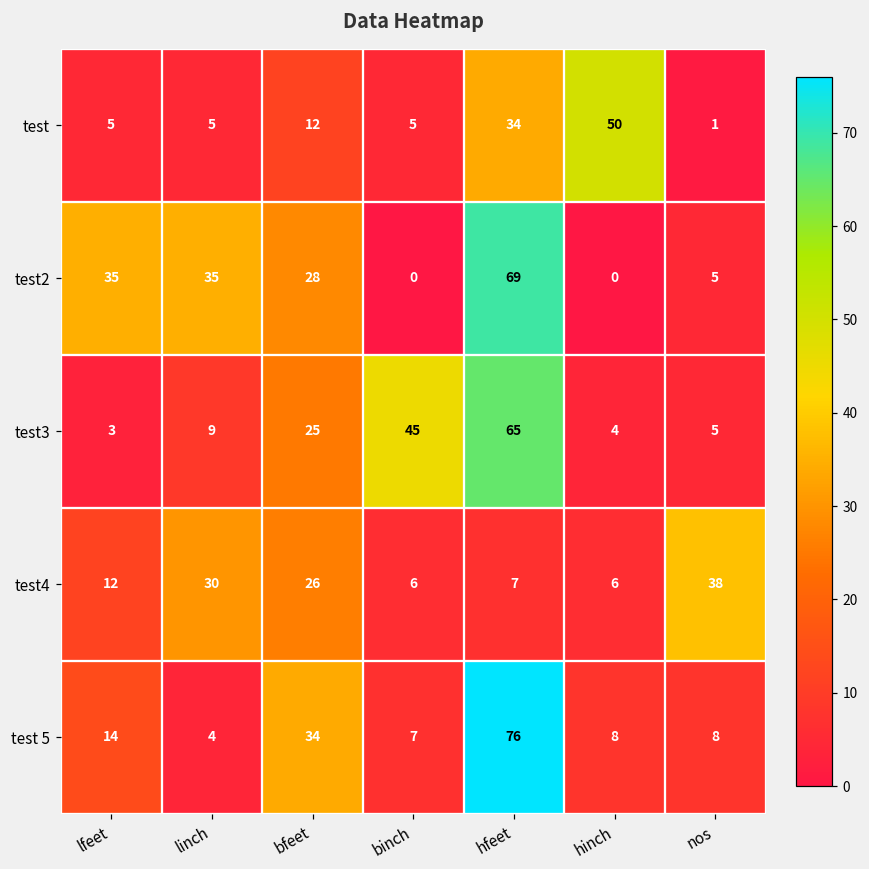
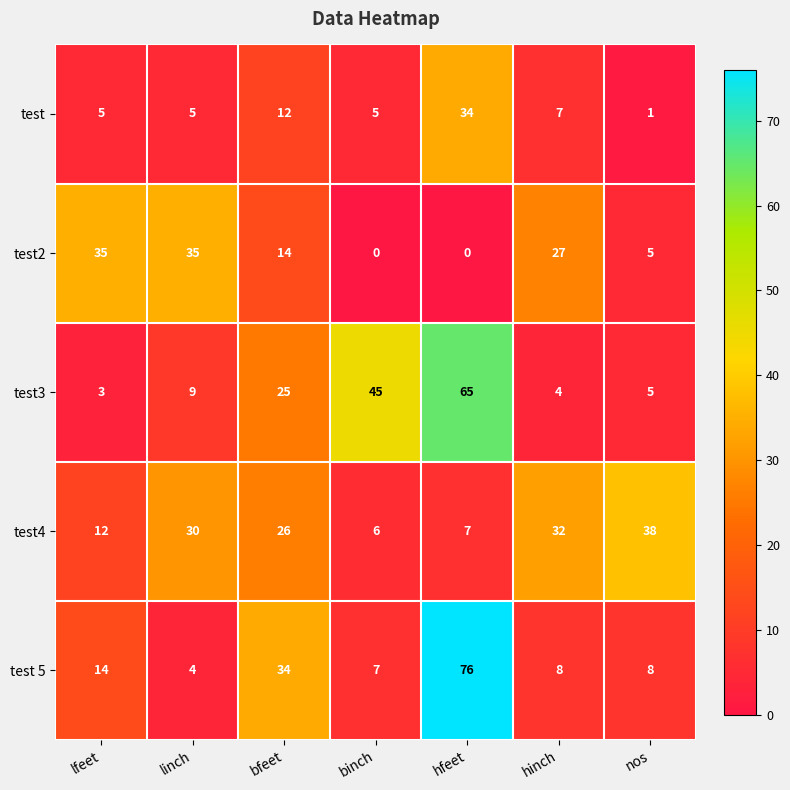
test, hinch: 50 -> 7
test2, bfeet: 28 -> 14
test2, hfeet: 69 -> 0
test2, hinch: 0 -> 27
test4, hinch: 6 -> 32
